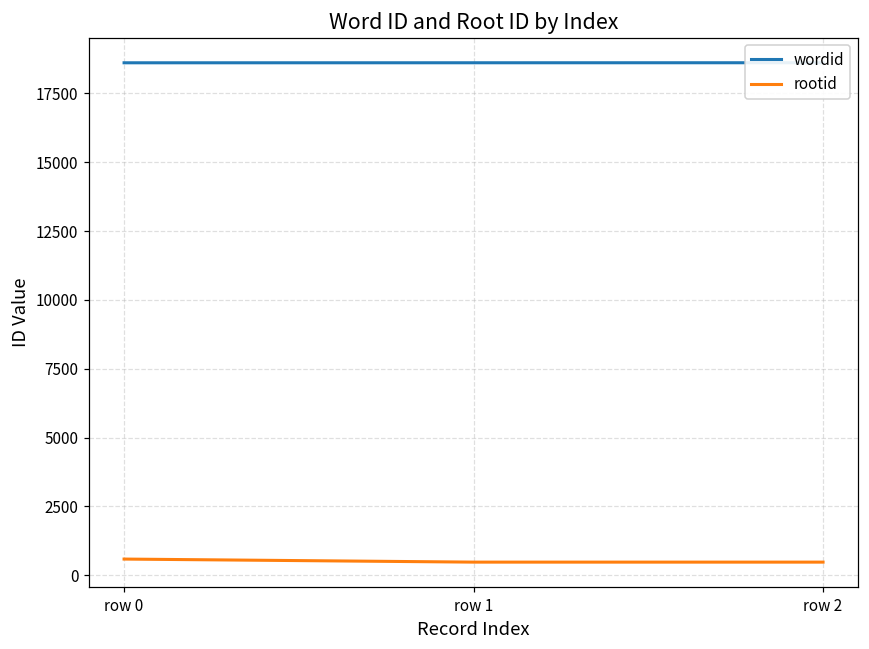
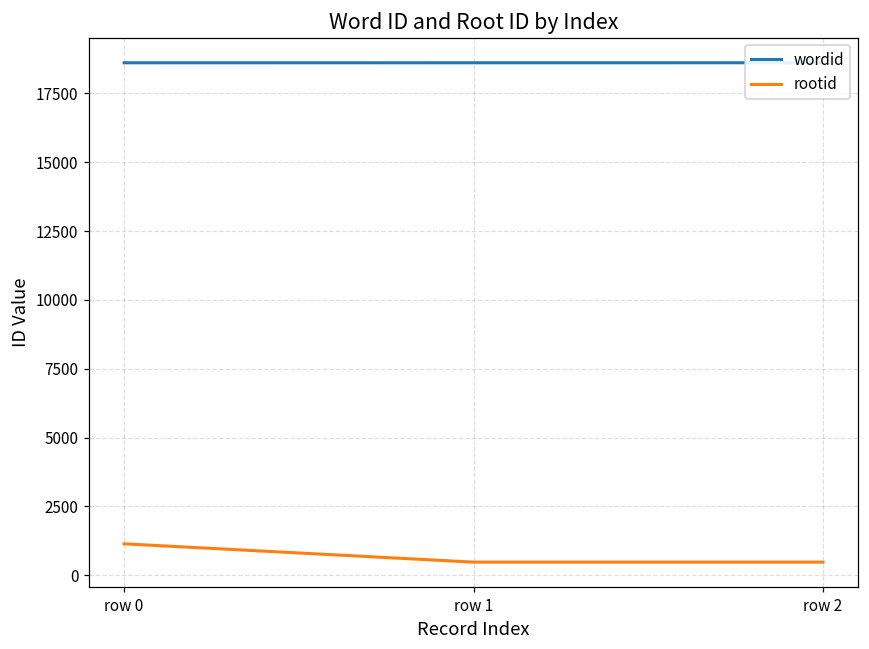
rootid, row 0: 600 -> 1100
